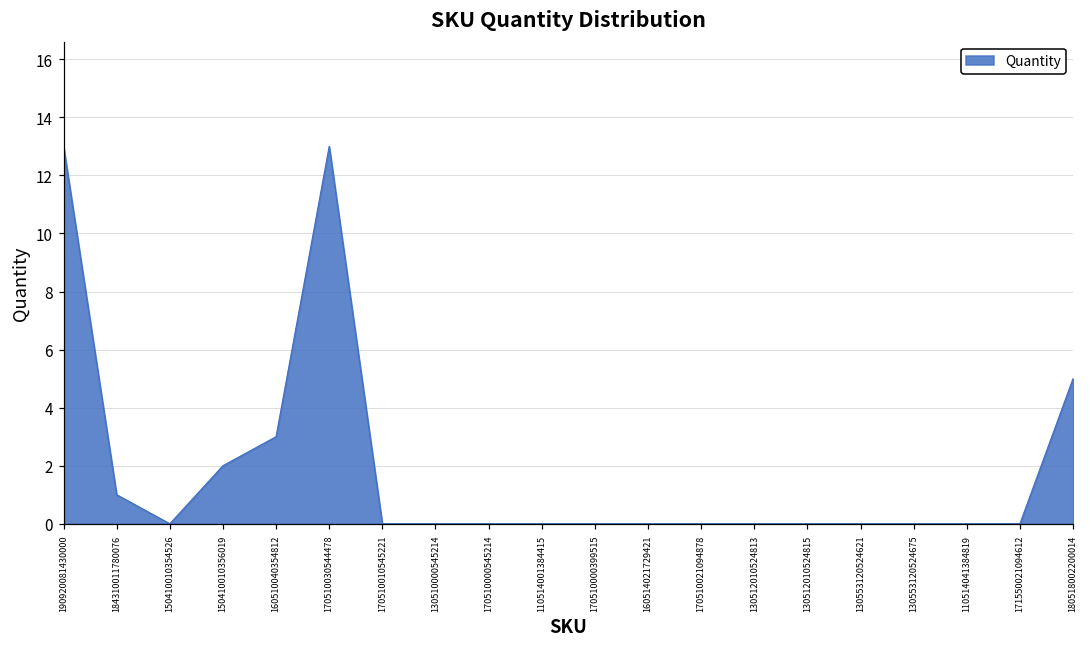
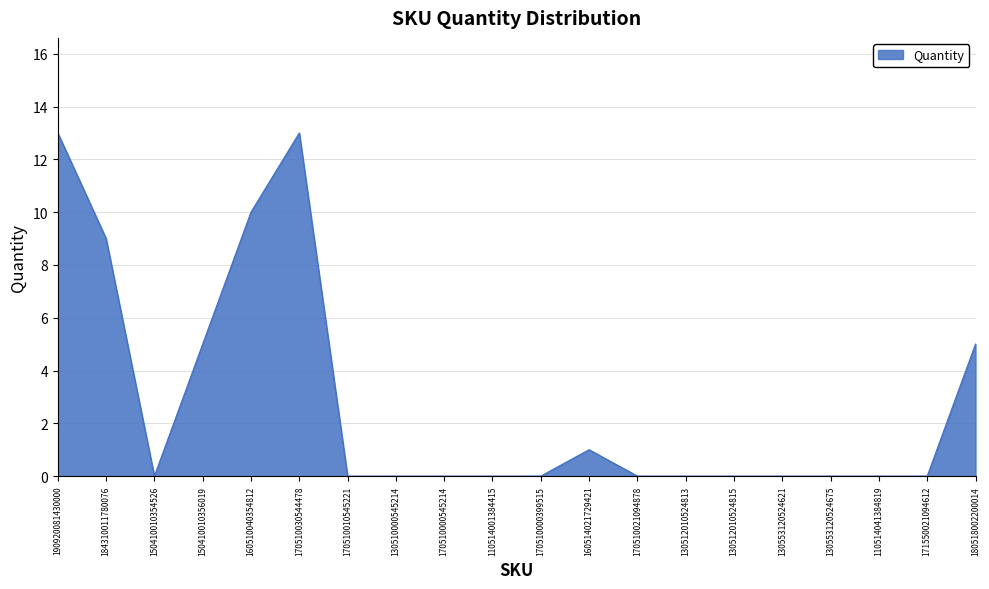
184310011780076: 1 -> 9
150410010356019: 2 -> 5
160510040354812: 3 -> 10
160514021729421: 0 -> 1
